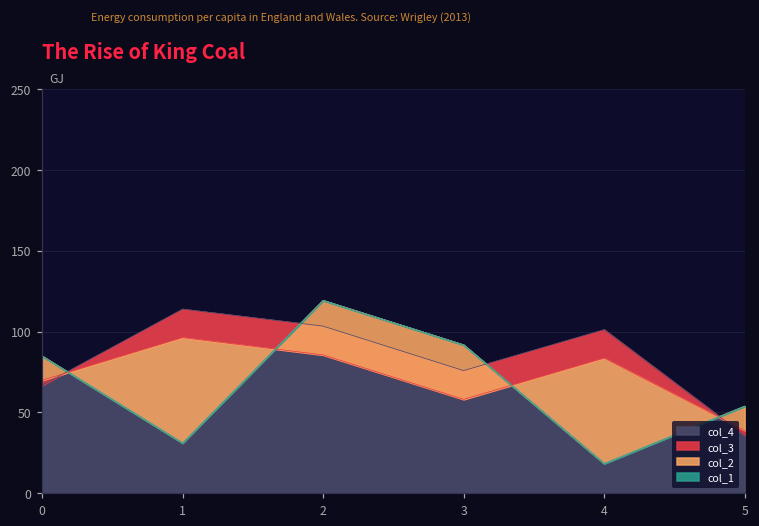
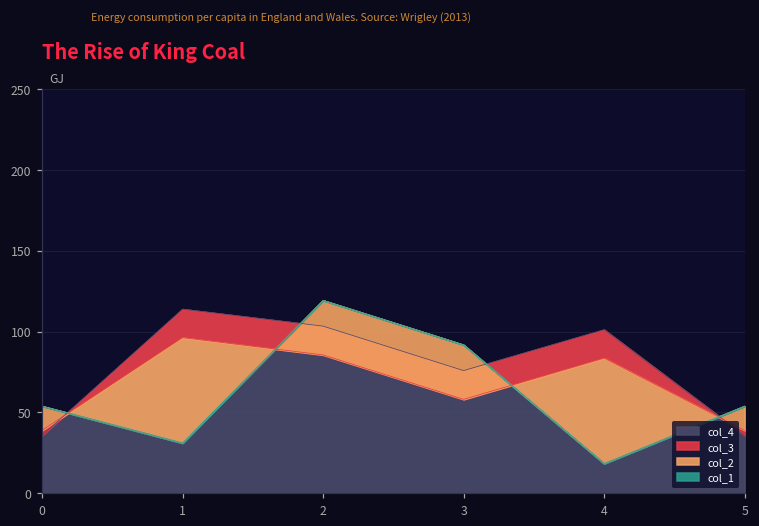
col_4, 0: 67 -> 36
